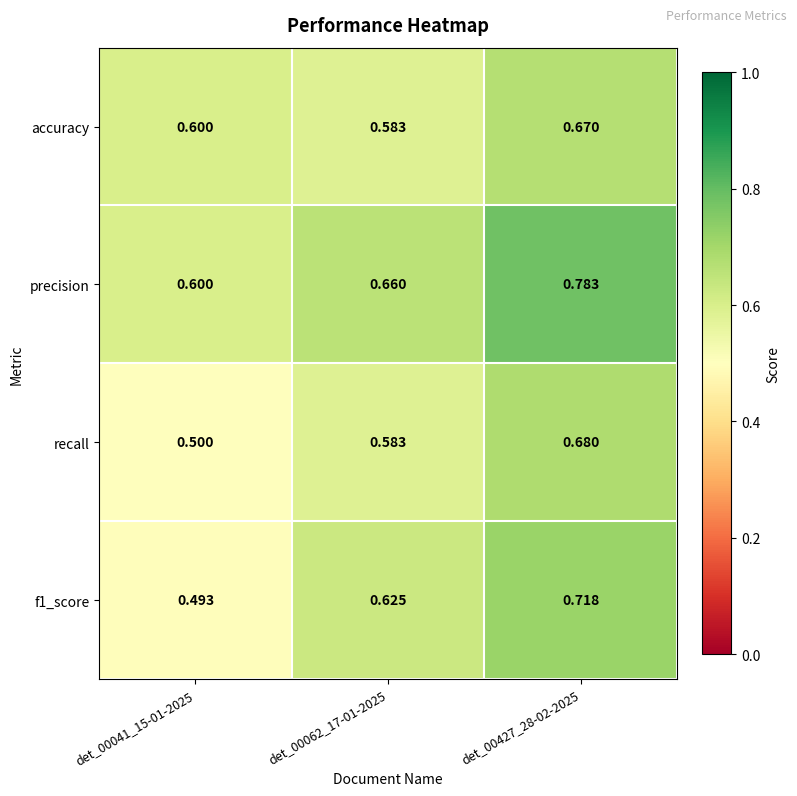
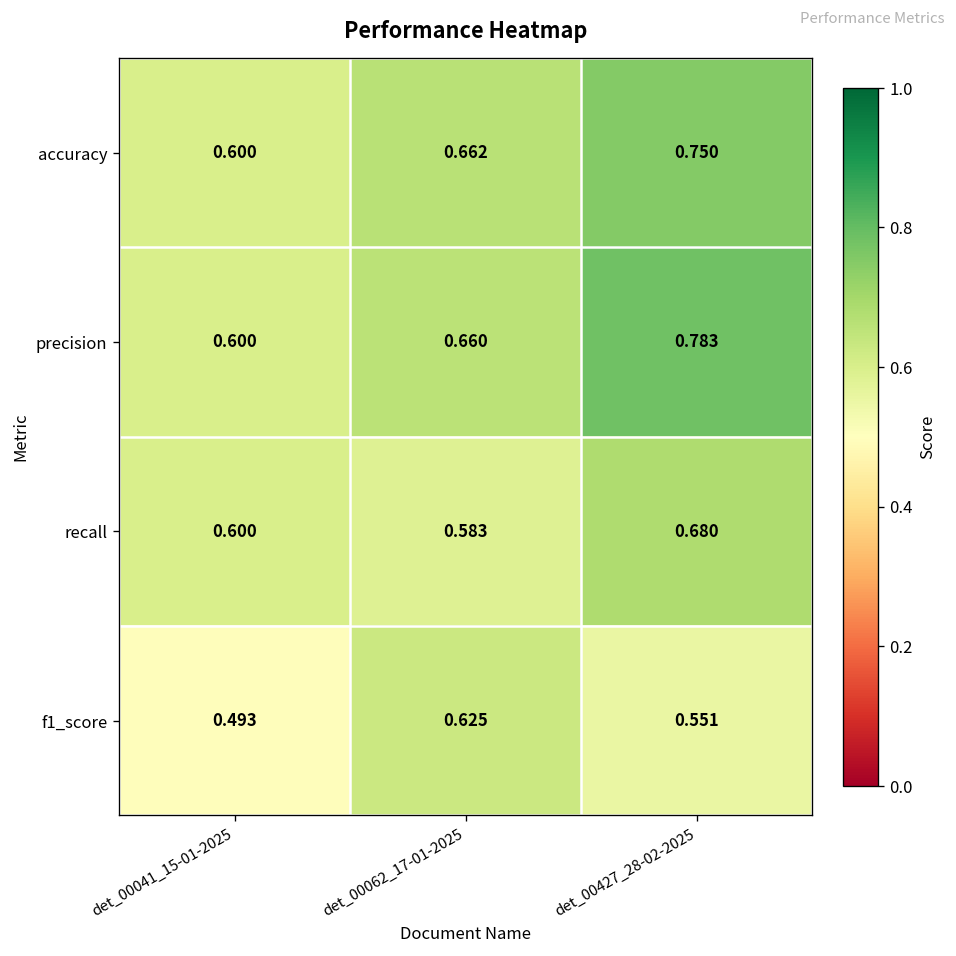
accuracy, det_00062_17-01-2025: 0.583 -> 0.662
accuracy, det_00427_28-02-2025: 0.670 -> 0.750
recall, det_00041_15-01-2025: 0.500 -> 0.600
f1_score, det_00427_28-02-2025: 0.718 -> 0.551
